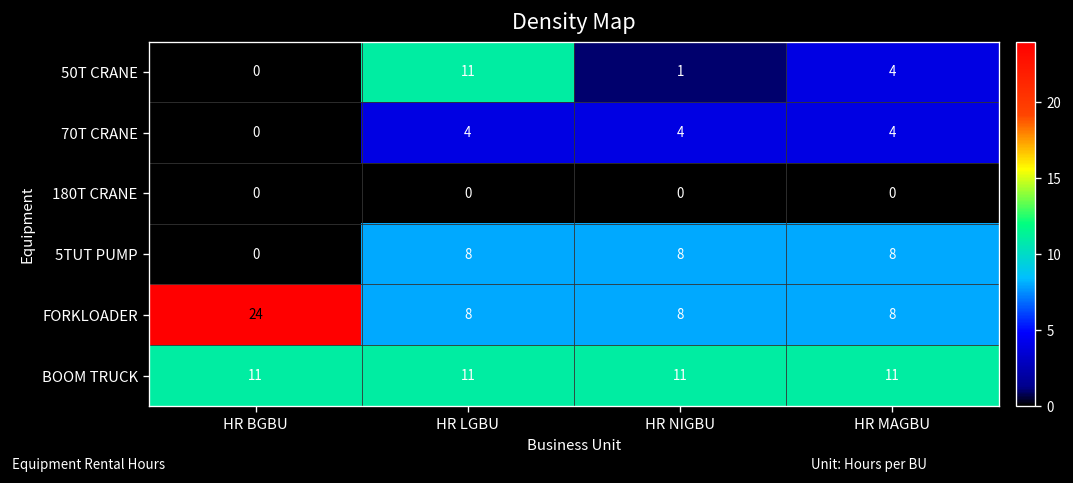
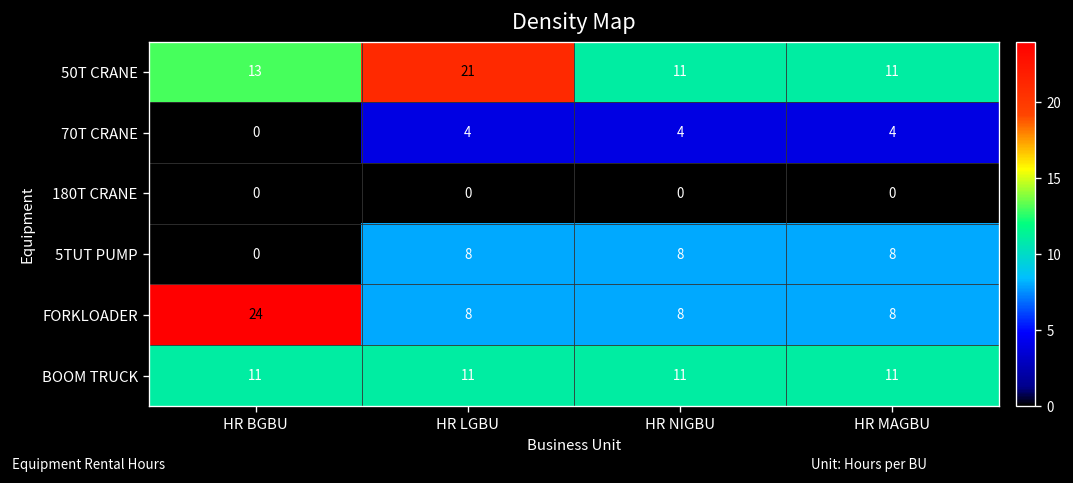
50T CRANE, HR BGBU: 0 -> 13
50T CRANE, HR LGBU: 11 -> 21
50T CRANE, HR NIGBU: 1 -> 11
50T CRANE, HR MAGBU: 4 -> 11
